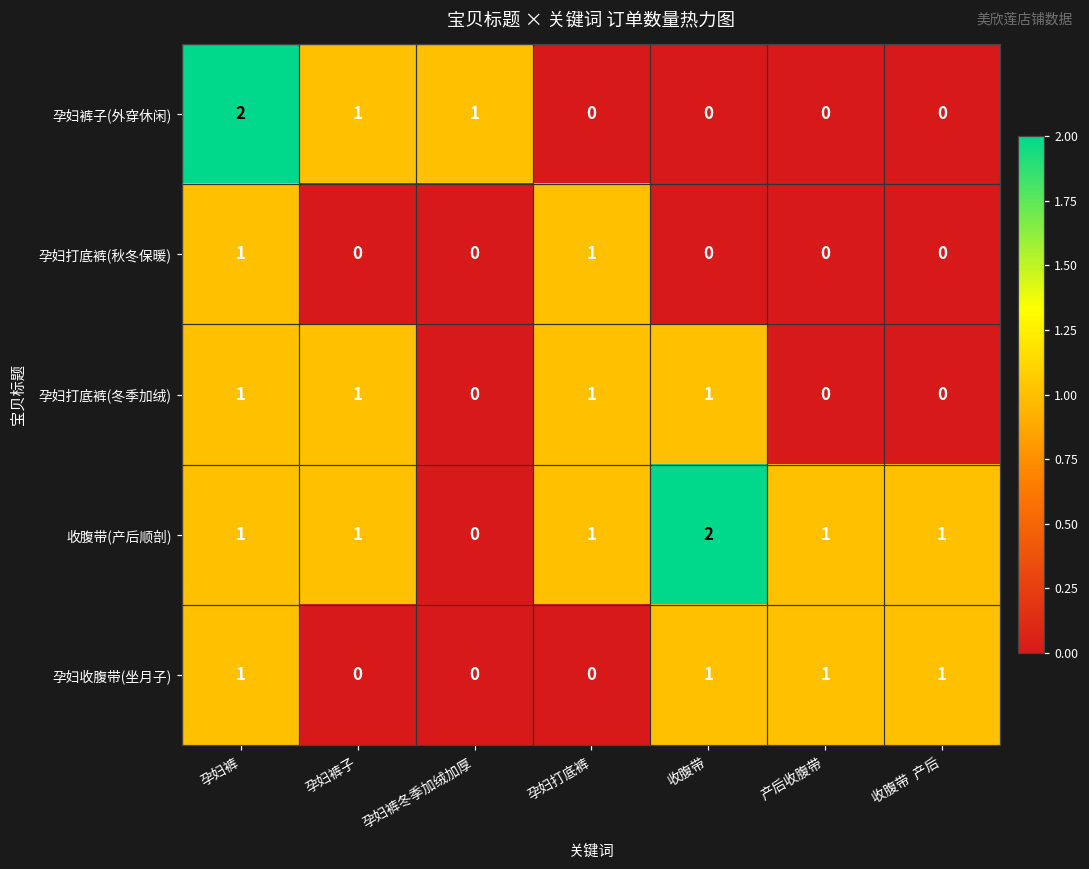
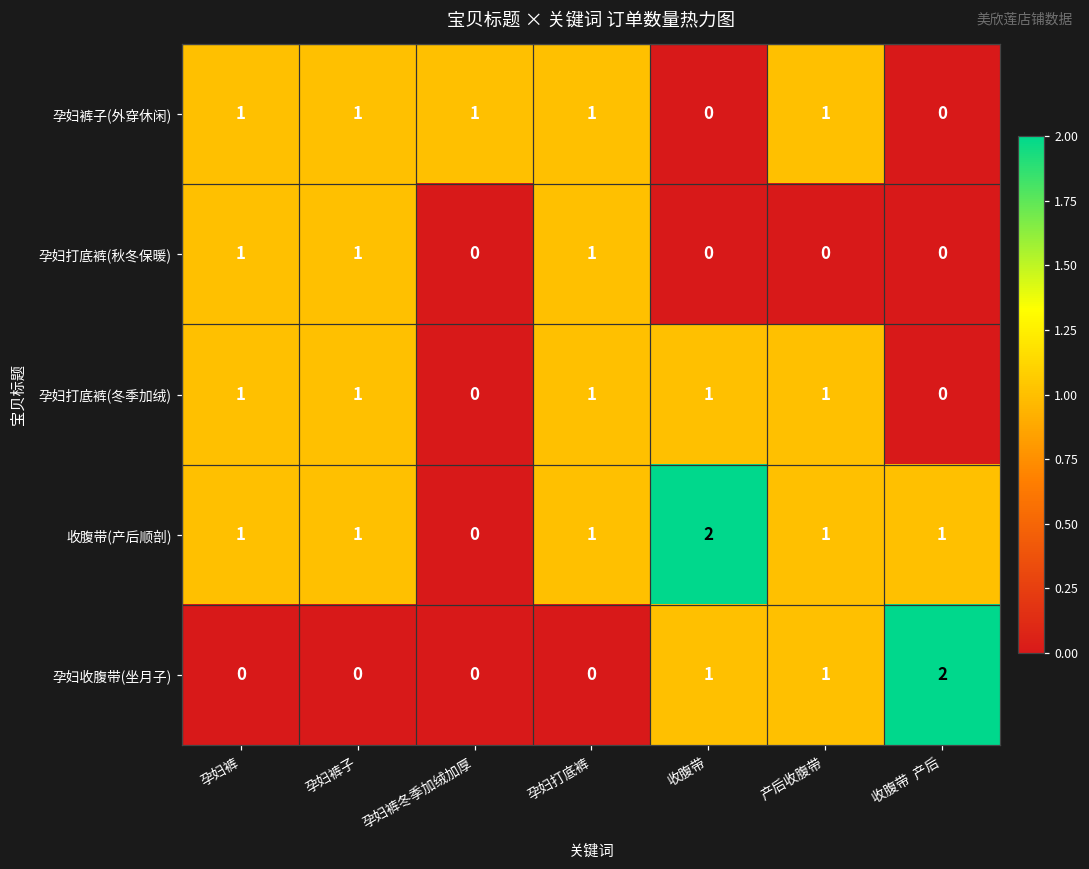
孕妇裤子(外穿休闲), 孕妇裤: 2 -> 1
孕妇裤子(外穿休闲), 孕妇打底裤: 0 -> 1
孕妇裤子(外穿休闲), 产后收腹带: 0 -> 1
孕妇打底裤(秋冬保暖), 孕妇裤子: 0 -> 1
孕妇打底裤(冬季加绒), 产后收腹带: 0 -> 1
孕妇收腹带(坐月子), 孕妇裤: 1 -> 0
孕妇收腹带(坐月子), 收腹带 产后: 1 -> 2
